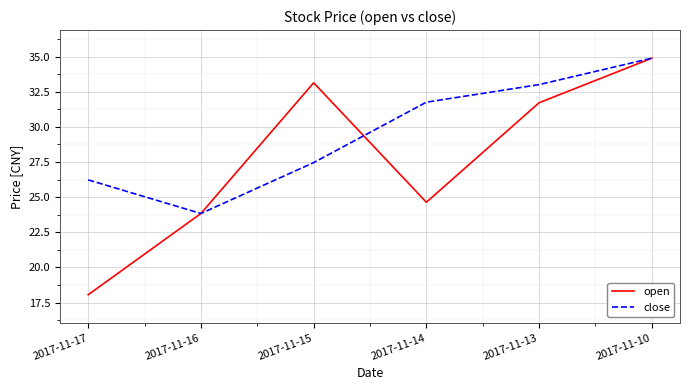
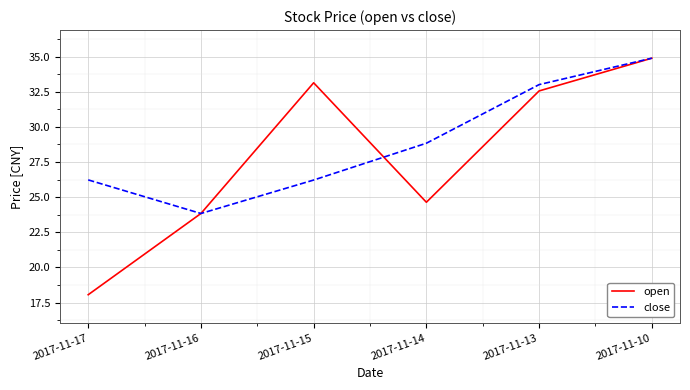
close, 2017-11-15: 27.5 -> 26.2
close, 2017-11-14: 31.8 -> 28.8
open, 2017-11-13: 31.7 -> 32.6
